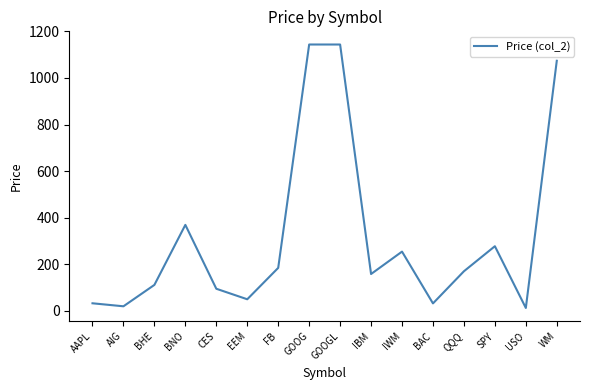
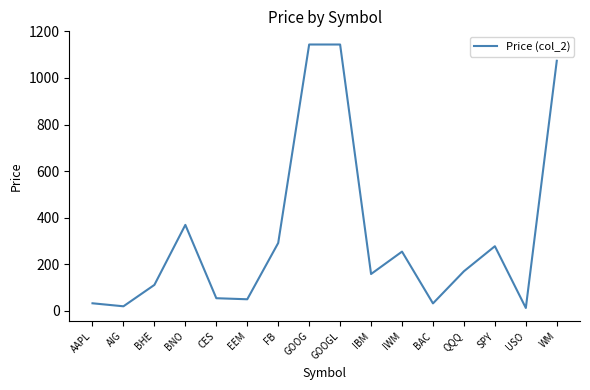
CES: 100 -> 50
FB: 180 -> 290
